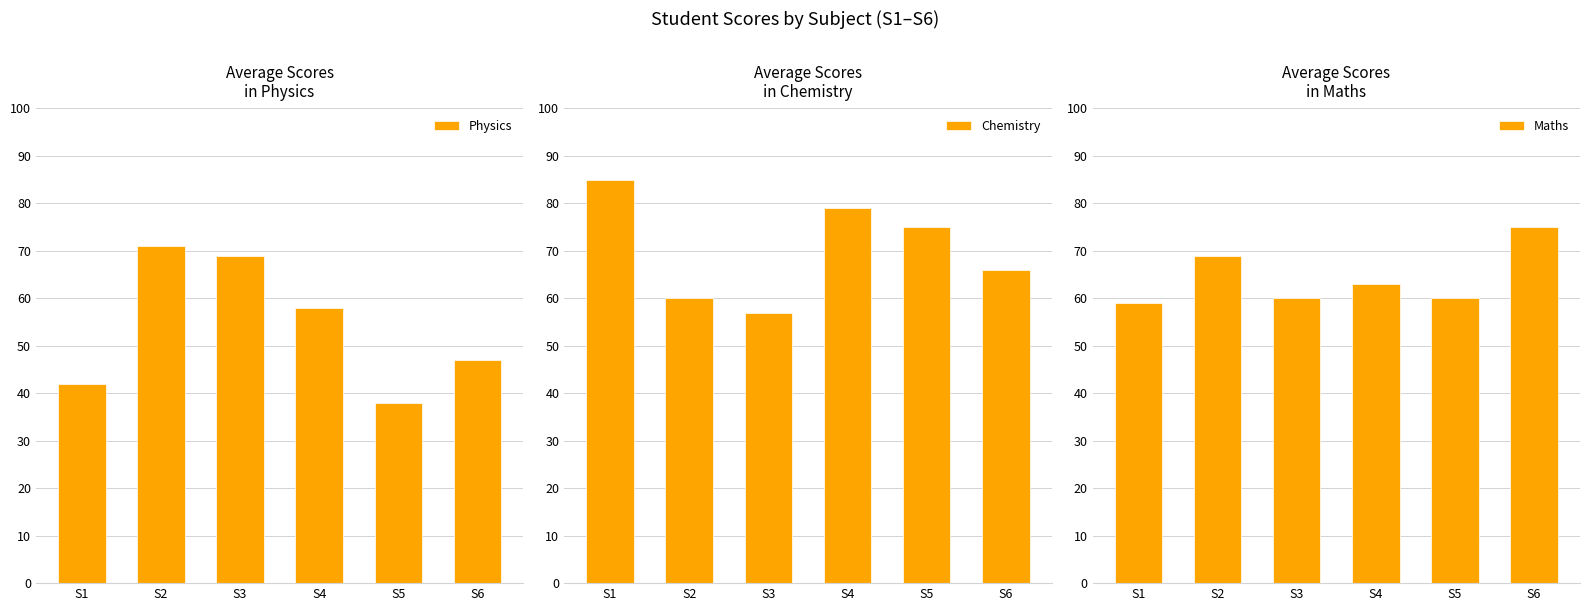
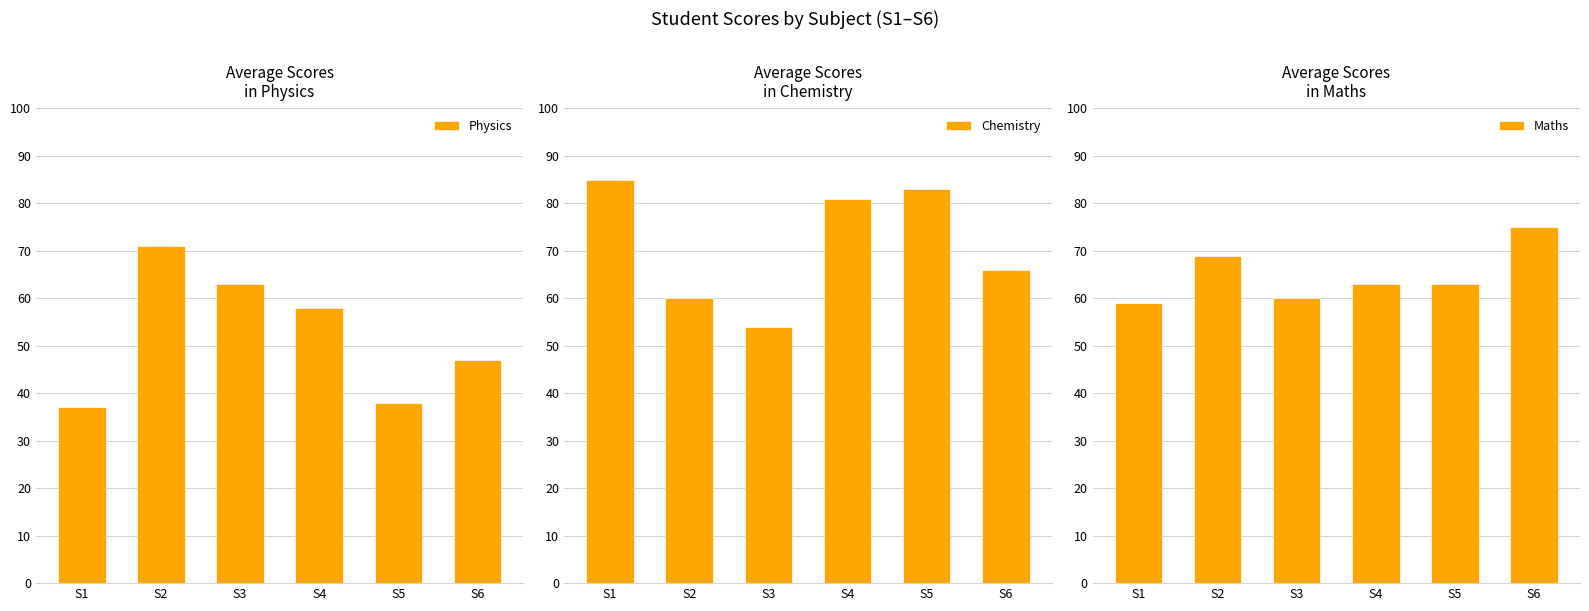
Average Scores in Physics, S1: 42 -> 37
Average Scores in Physics, S3: 69 -> 63
Average Scores in Chemistry, S3: 57 -> 54
Average Scores in Chemistry, S4: 79 -> 81
Average Scores in Chemistry, S5: 75 -> 83
Average Scores in Maths, S5: 60 -> 63
